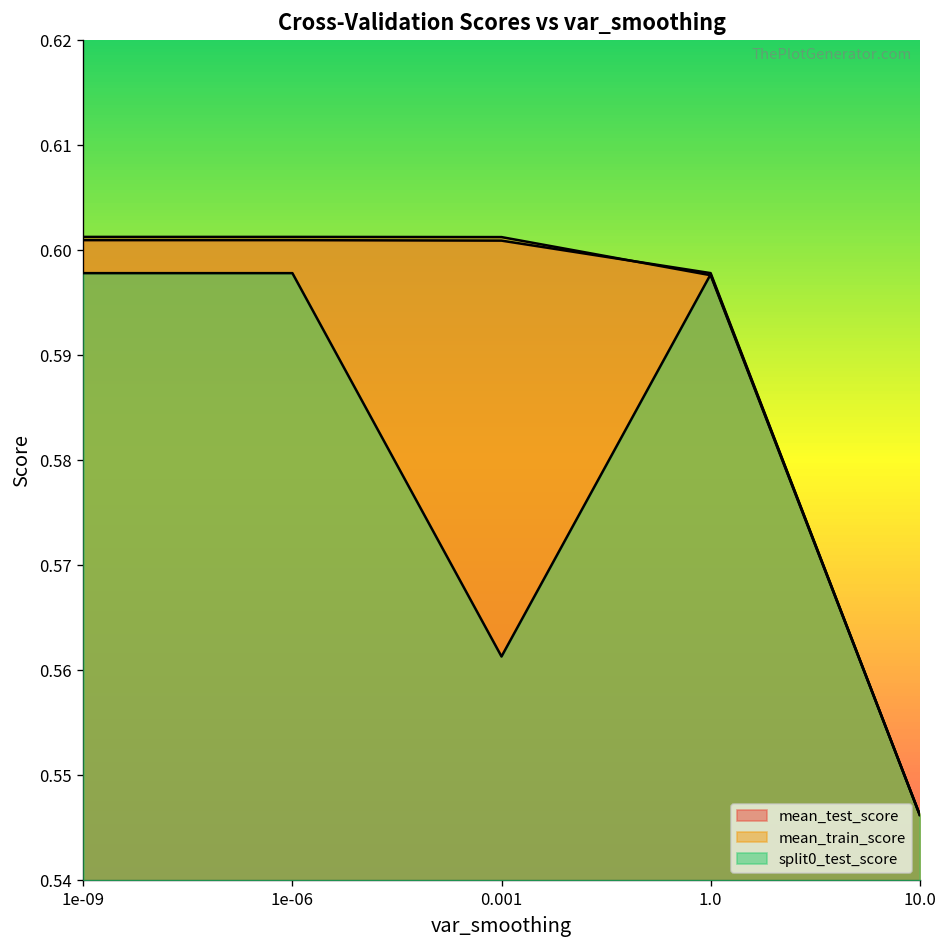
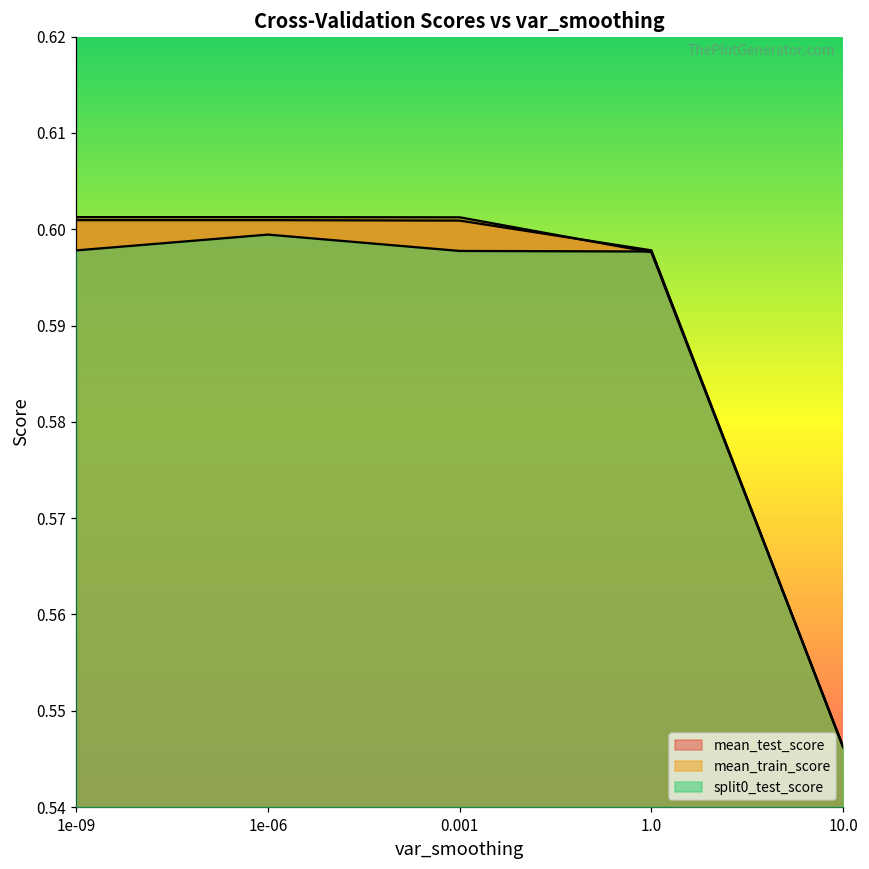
split0_test_score, 1e-06: 0.598 -> 0.599
split0_test_score, 0.001: 0.561 -> 0.598
